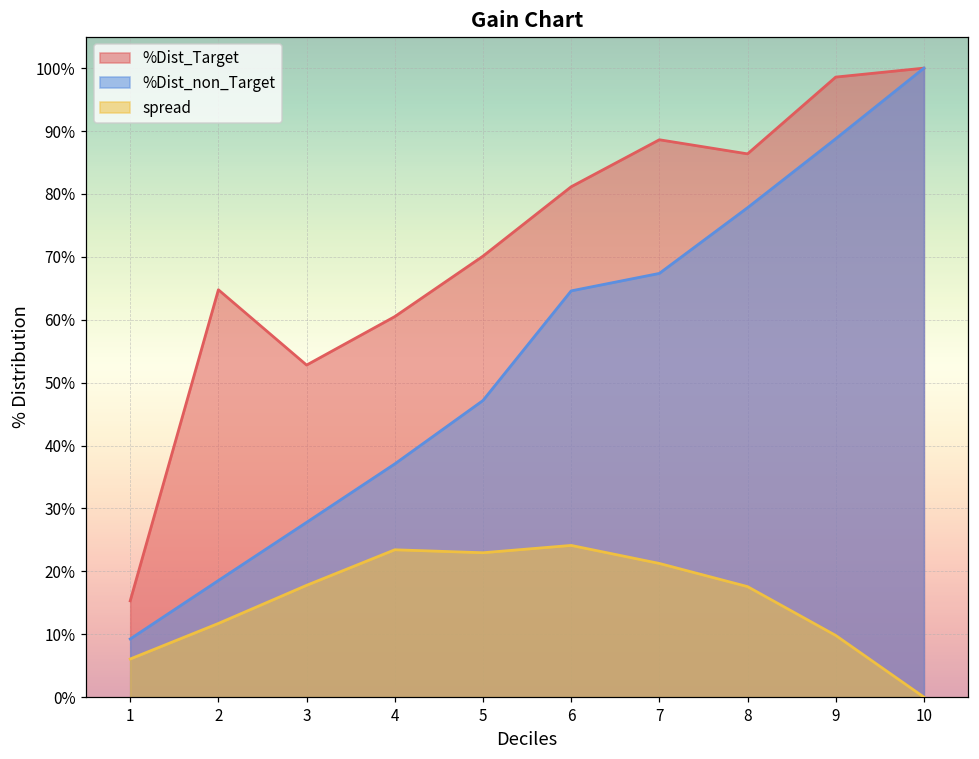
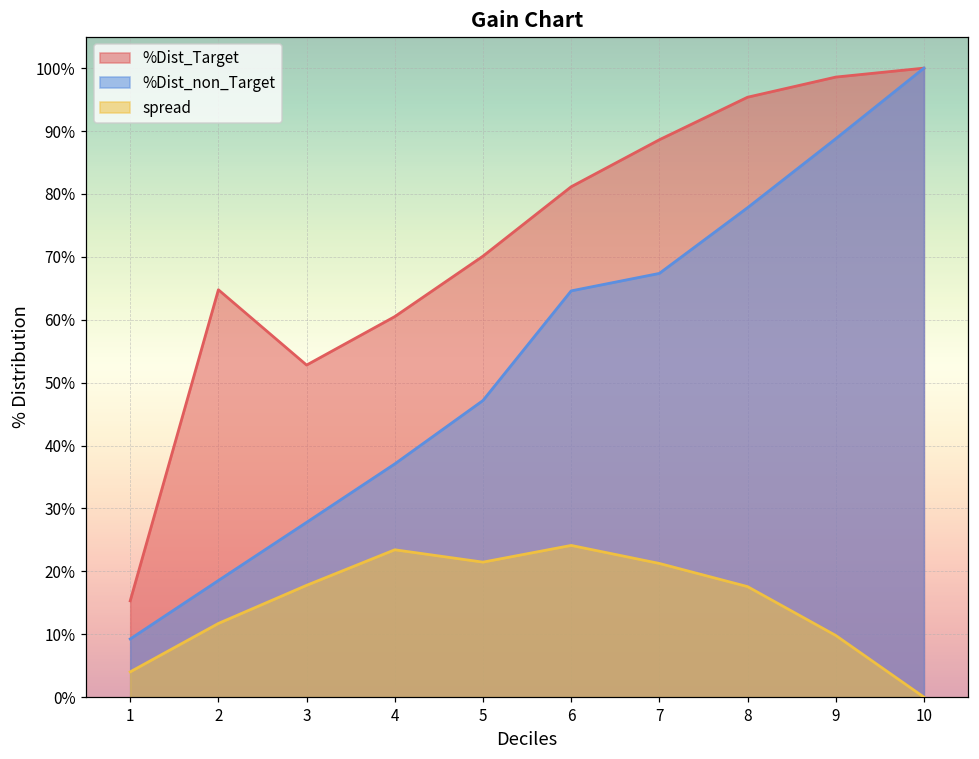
spread, 1: 6% -> 4%
spread, 5: 23% -> 21%
%Dist_Target, 8: 86% -> 95%
